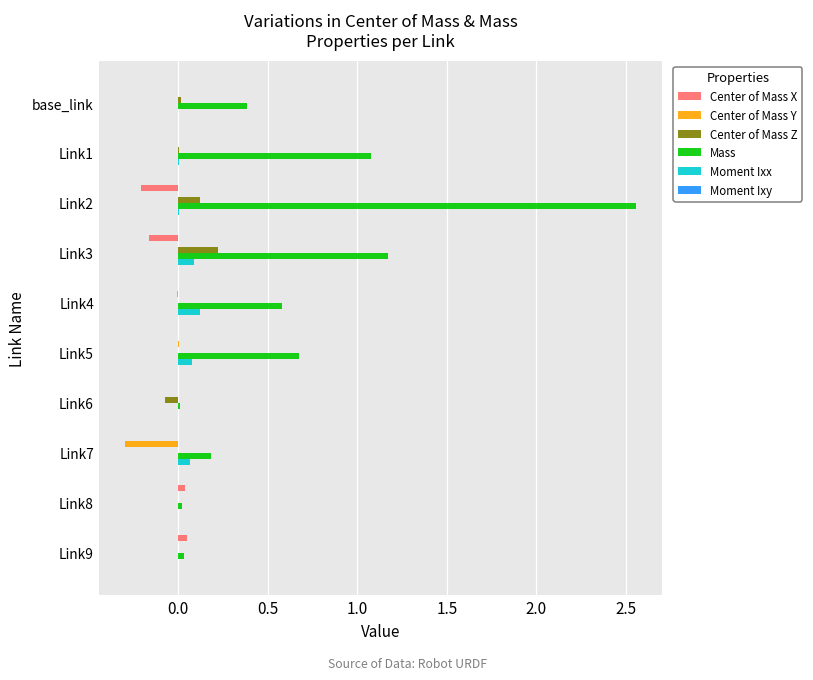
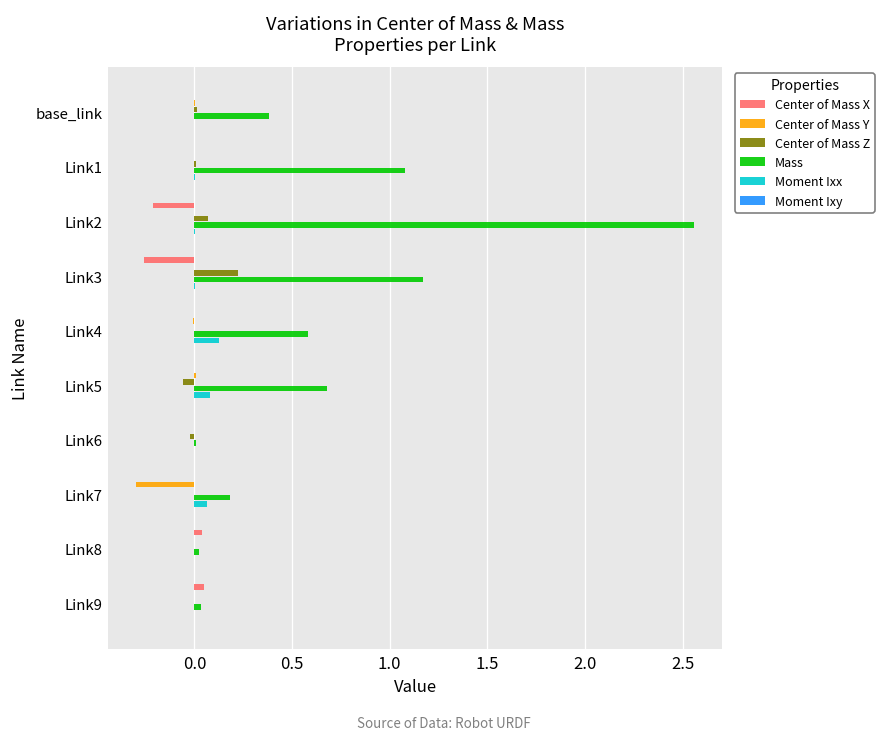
Center of Mass Z, Link2: 0.12 -> 0.07
Center of Mass X, Link3: -0.16 -> -0.26
Moment Ixx, Link3: 0.09 -> 0.00
Center of Mass Z, Link5: 0.00 -> -0.06
Center of Mass Z, Link6: -0.08 -> -0.03
